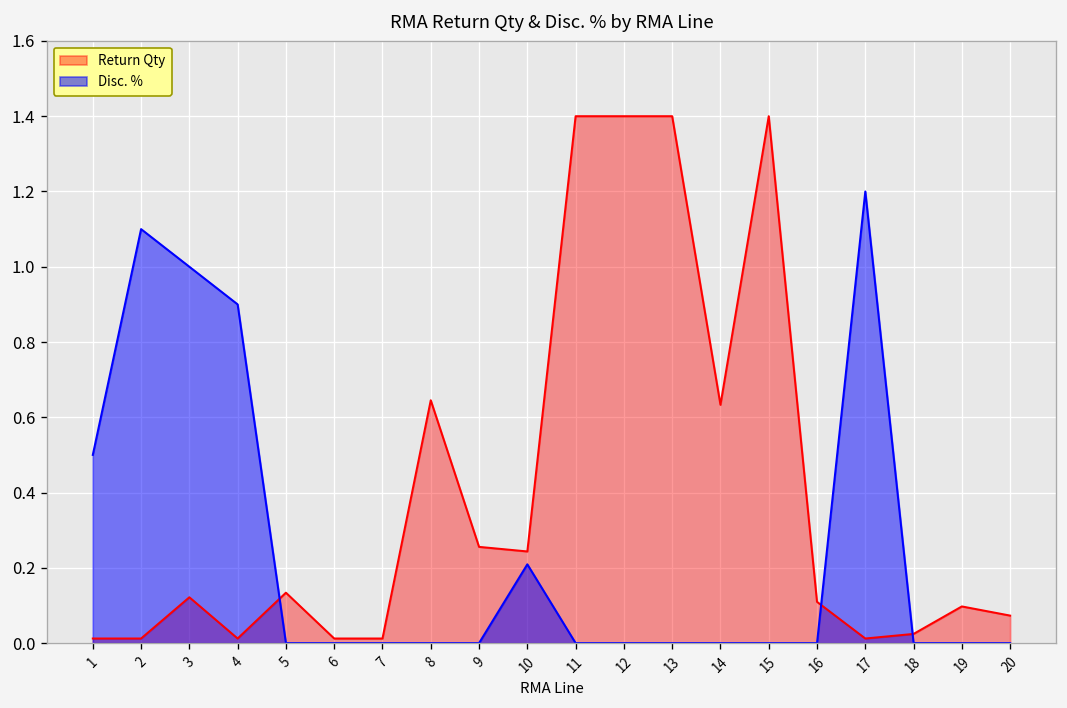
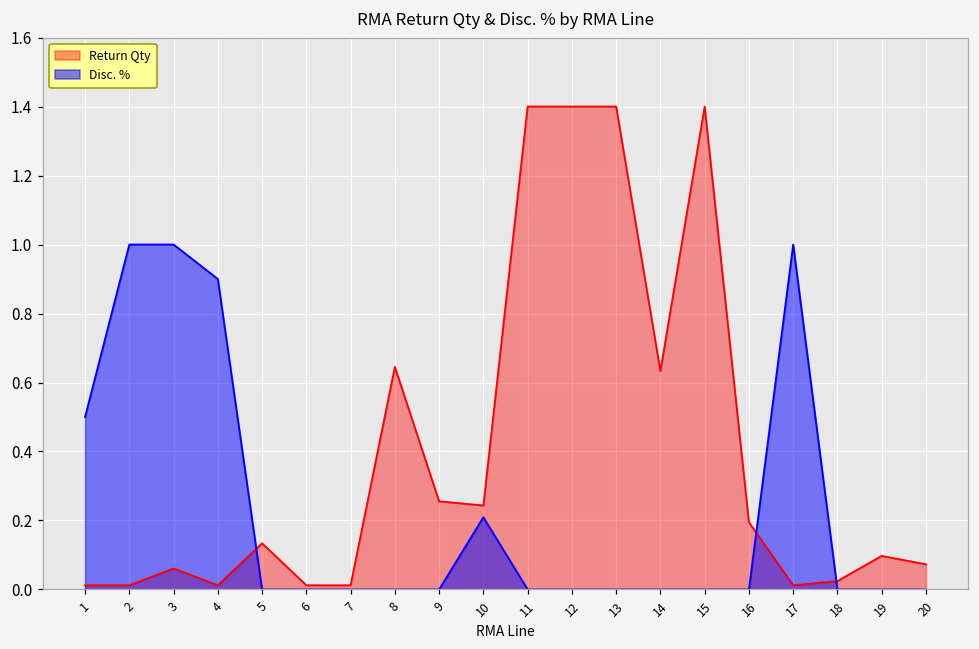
Disc. %, 2: 1.1 -> 1.0
Return Qty, 3: 0.12 -> 0.06
Return Qty, 16: 0.11 -> 0.19
Disc. %, 17: 1.2 -> 1.0
